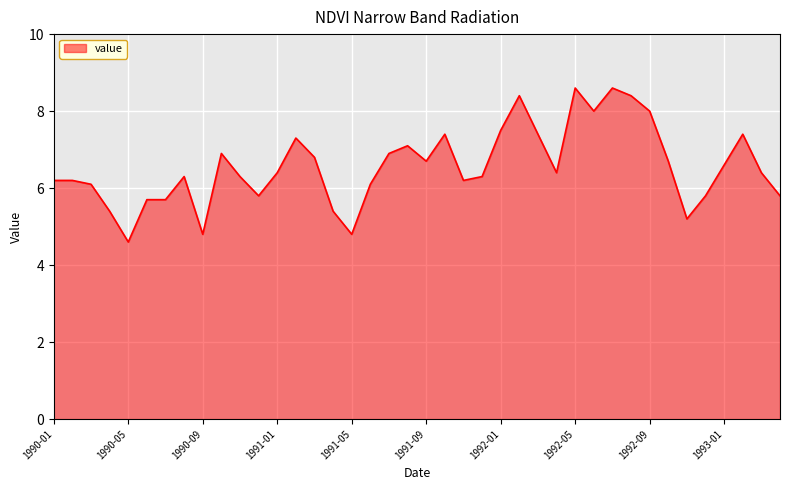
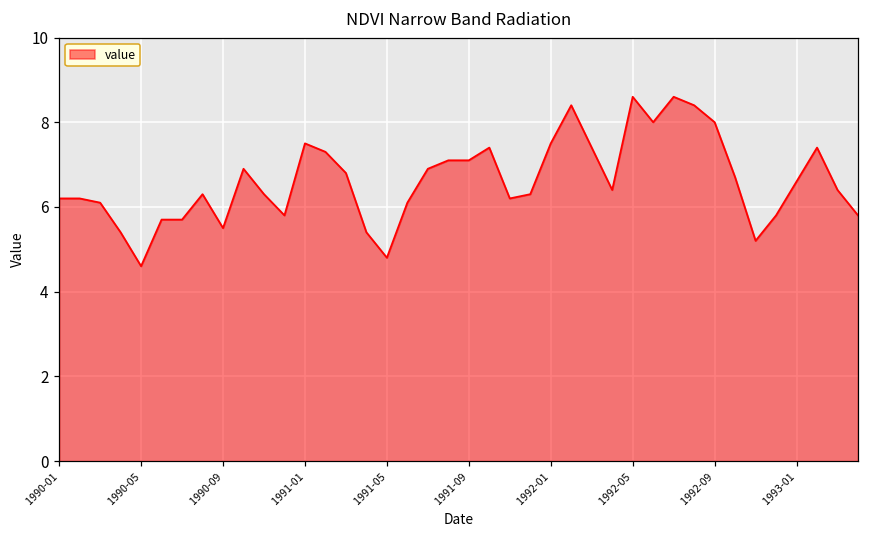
1990-09: 4.8 -> 5.5
1991-01: 6.4 -> 7.5
1991-09: 6.7 -> 7.1
